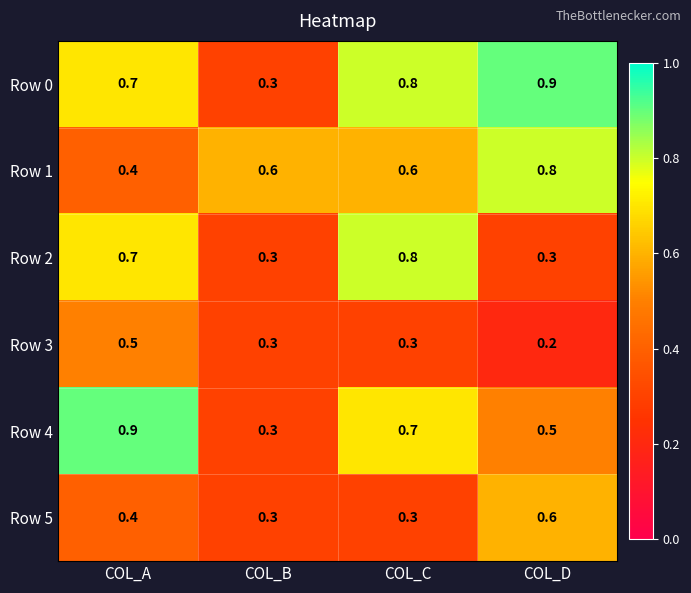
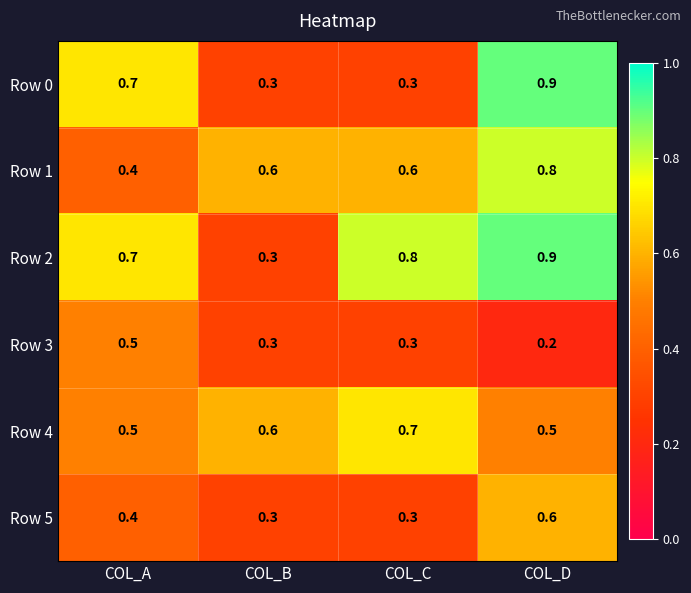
Row 0, COL_C: 0.8 -> 0.3
Row 2, COL_D: 0.3 -> 0.9
Row 4, COL_A: 0.9 -> 0.5
Row 4, COL_B: 0.3 -> 0.6
